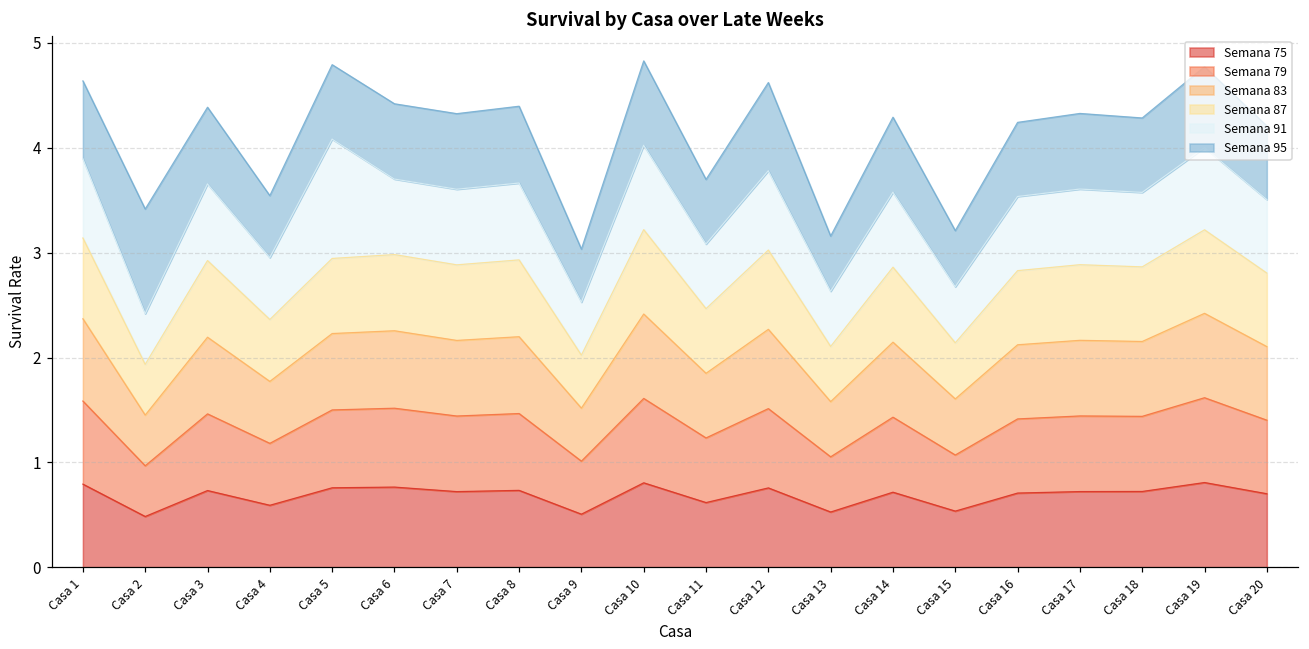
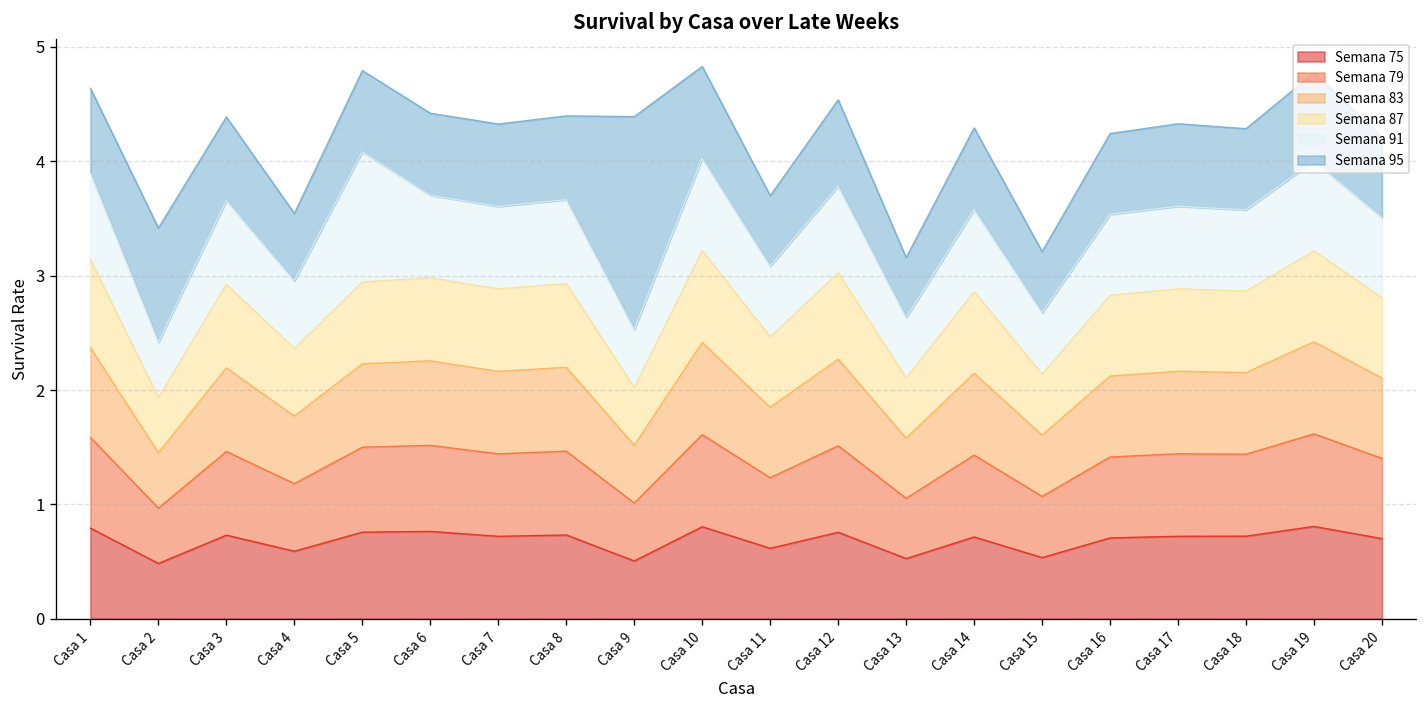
Semana 95, Casa 9: 0.5 -> 1.9
Semana 95, Casa 12: 0.84 -> 0.76
